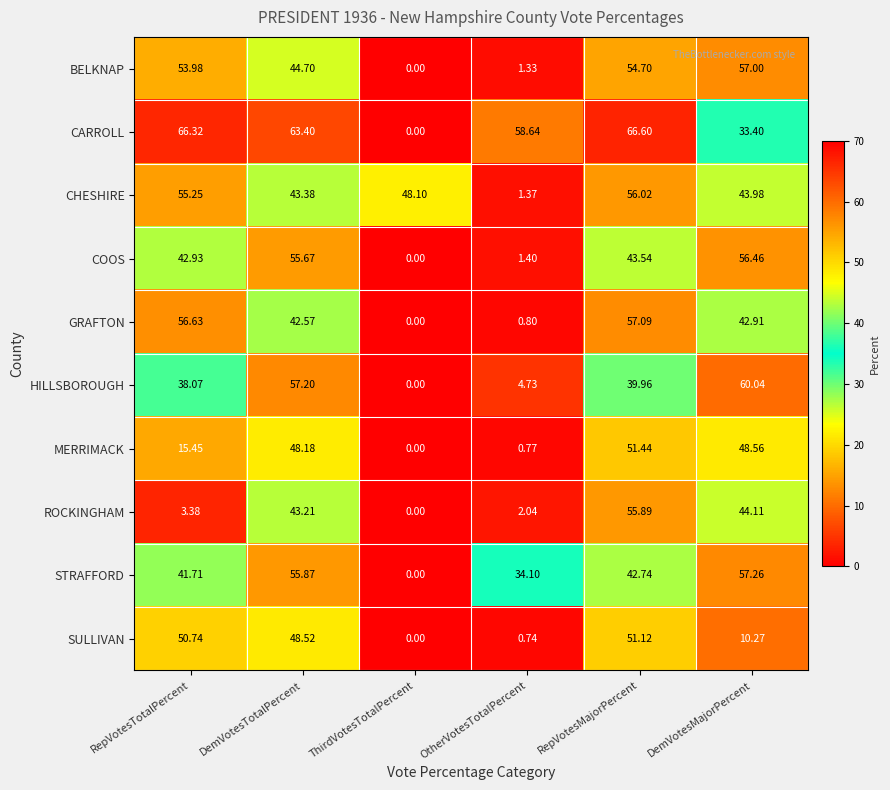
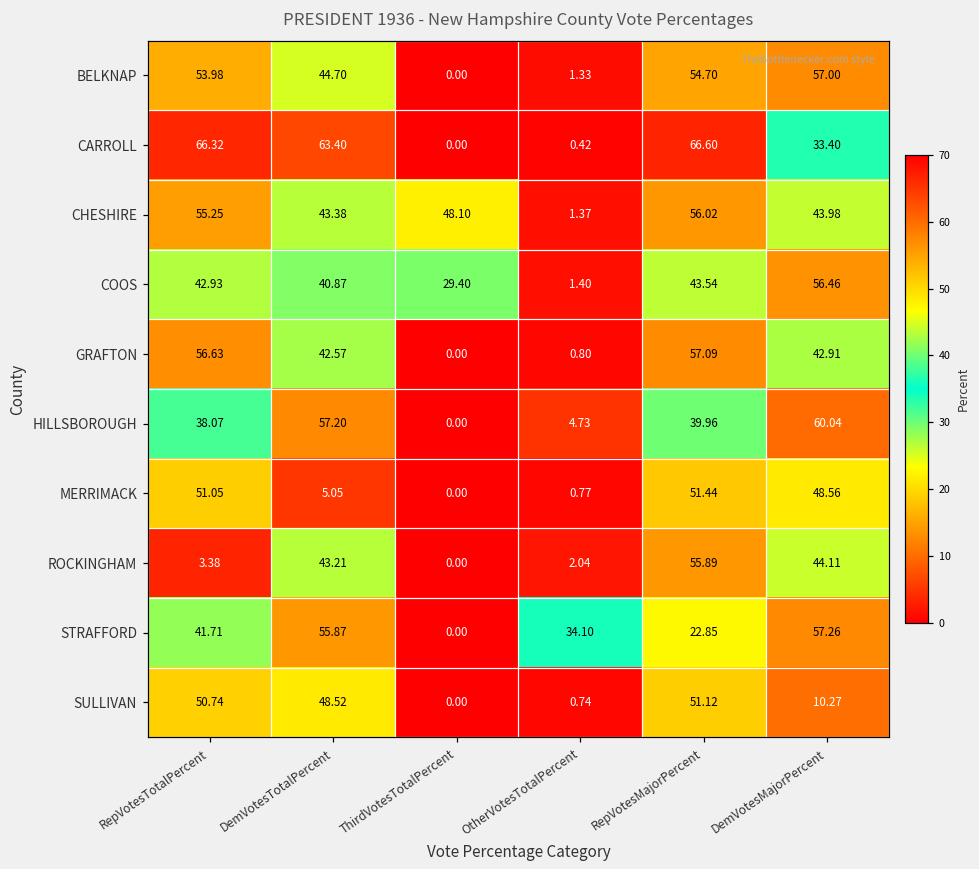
CARROLL, OtherVotesTotalPercent: 58.64 -> 0.42
COOS, DemVotesTotalPercent: 55.67 -> 40.87
COOS, ThirdVotesTotalPercent: 0.00 -> 29.40
MERRIMACK, RepVotesTotalPercent: 15.45 -> 51.05
MERRIMACK, DemVotesTotalPercent: 48.18 -> 5.05
STRAFFORD, RepVotesMajorPercent: 42.74 -> 22.85
